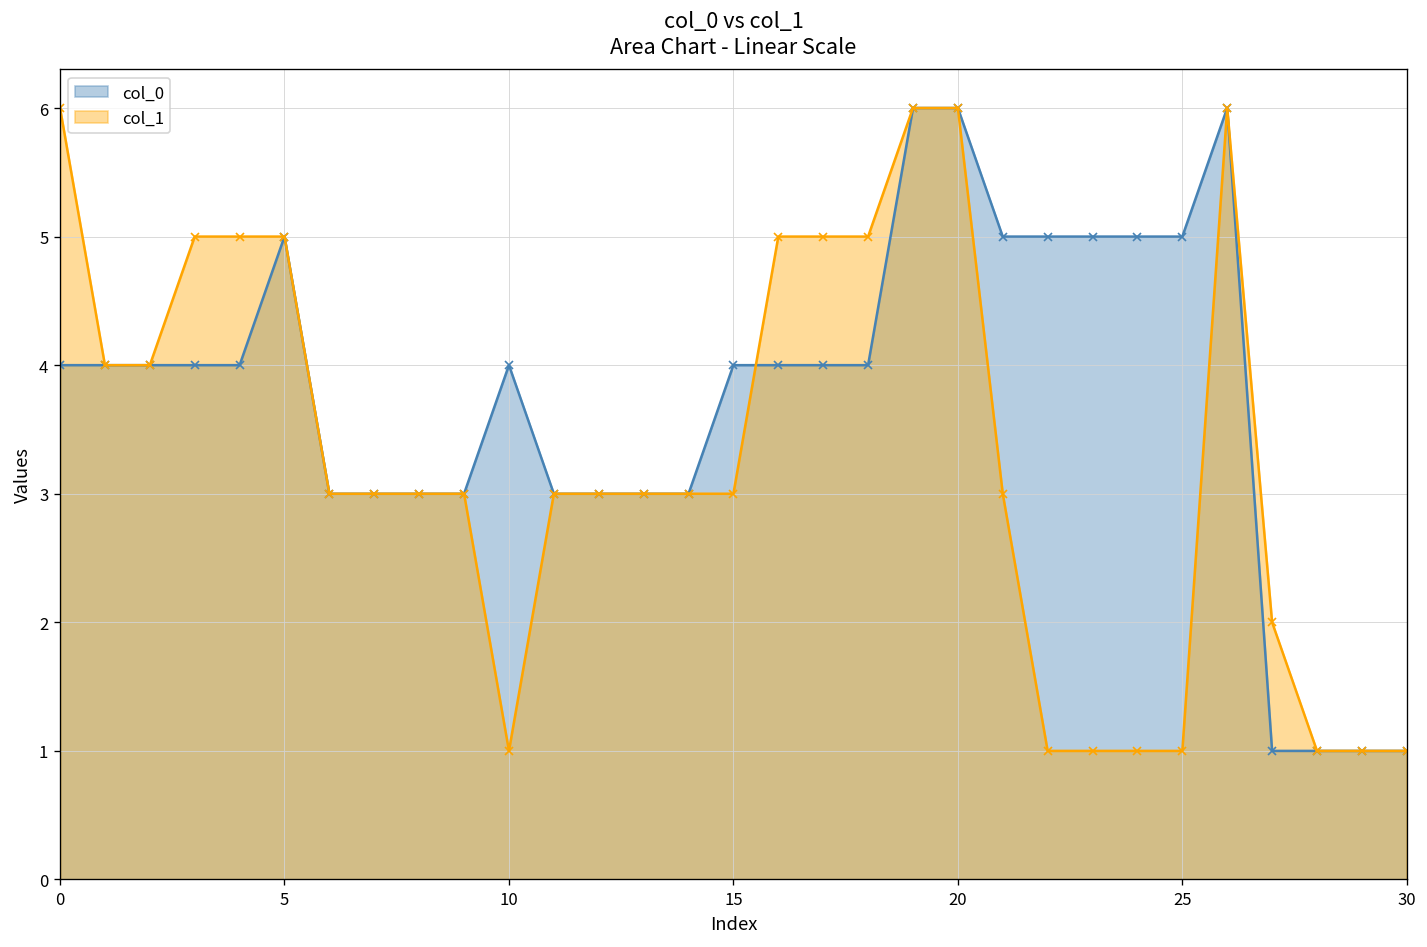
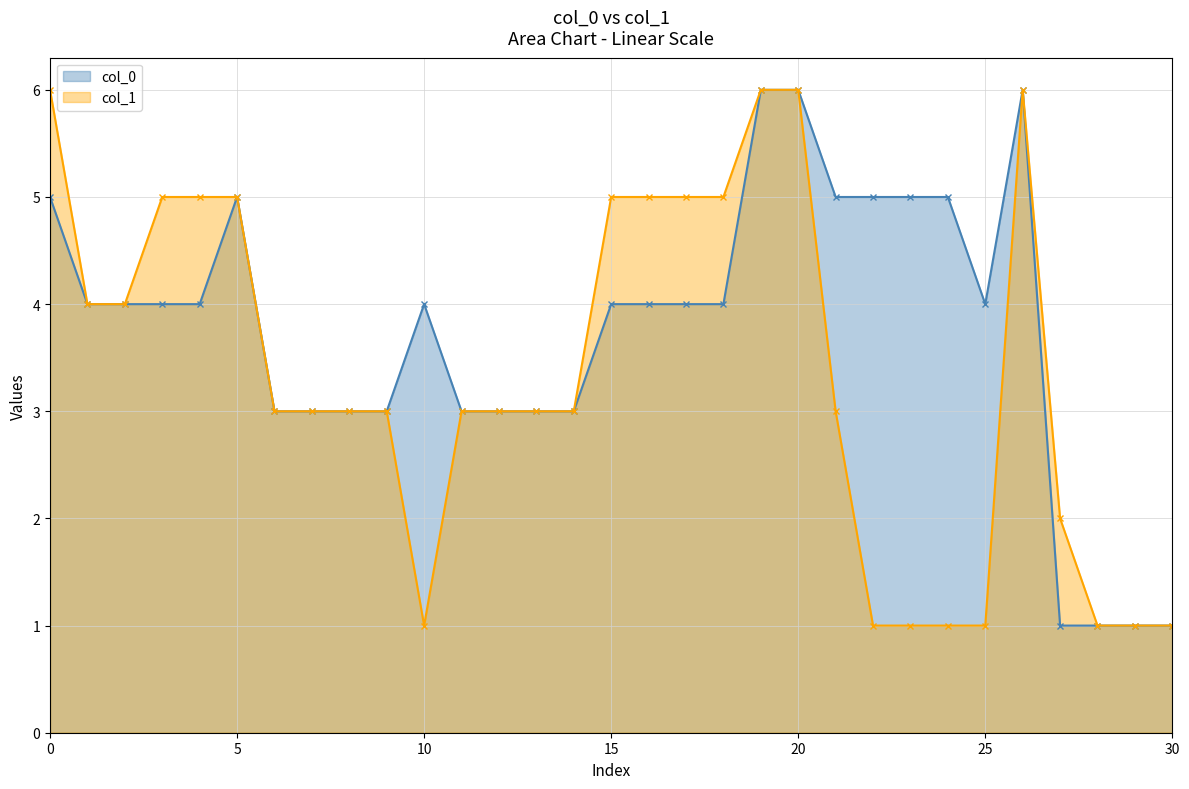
col_0, 0: 4 -> 5
col_1, 15: 3 -> 5
col_0, 25: 5 -> 4
